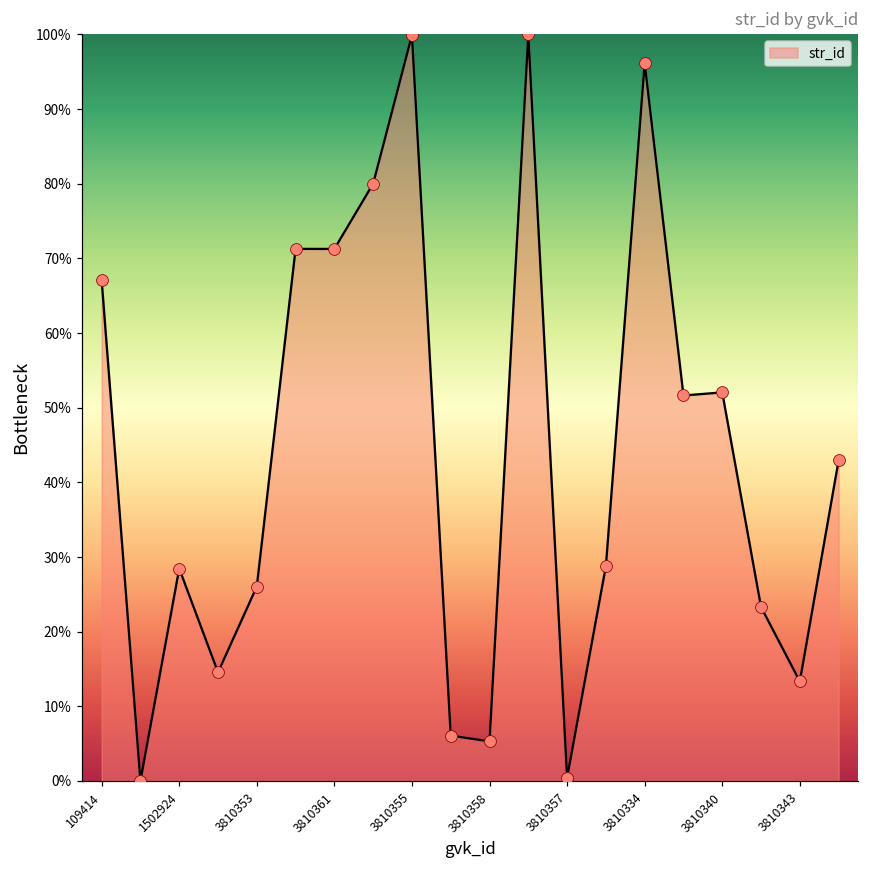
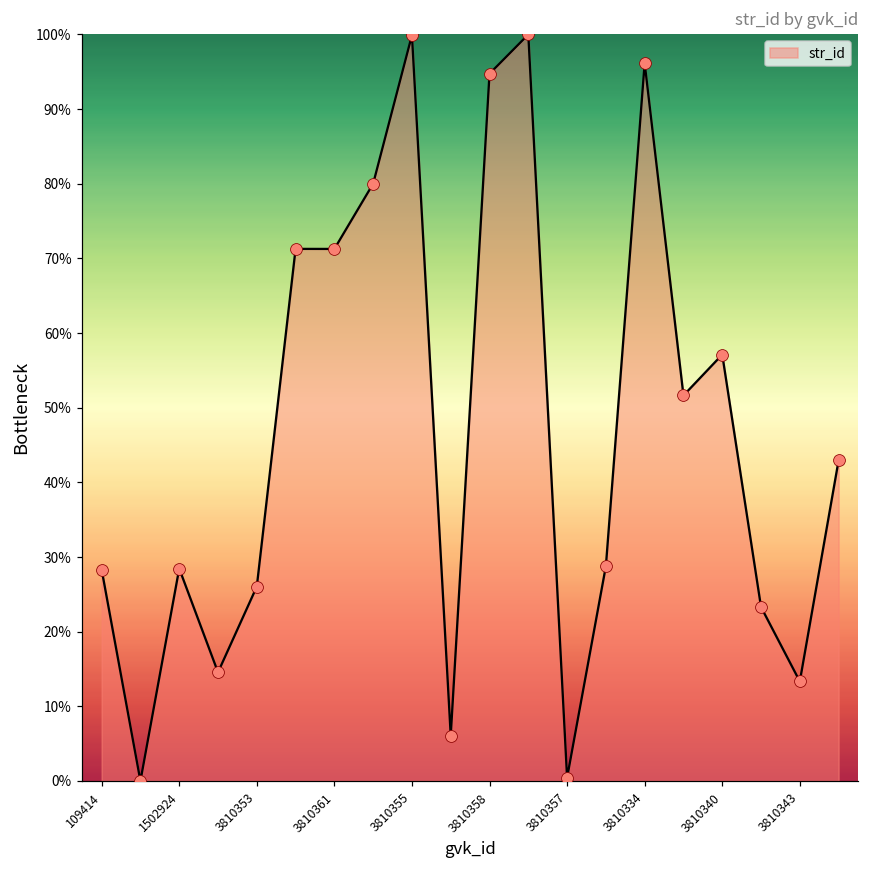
109414: 67% -> 28%
3810358: 5% -> 95%
3810340: 52% -> 57%
